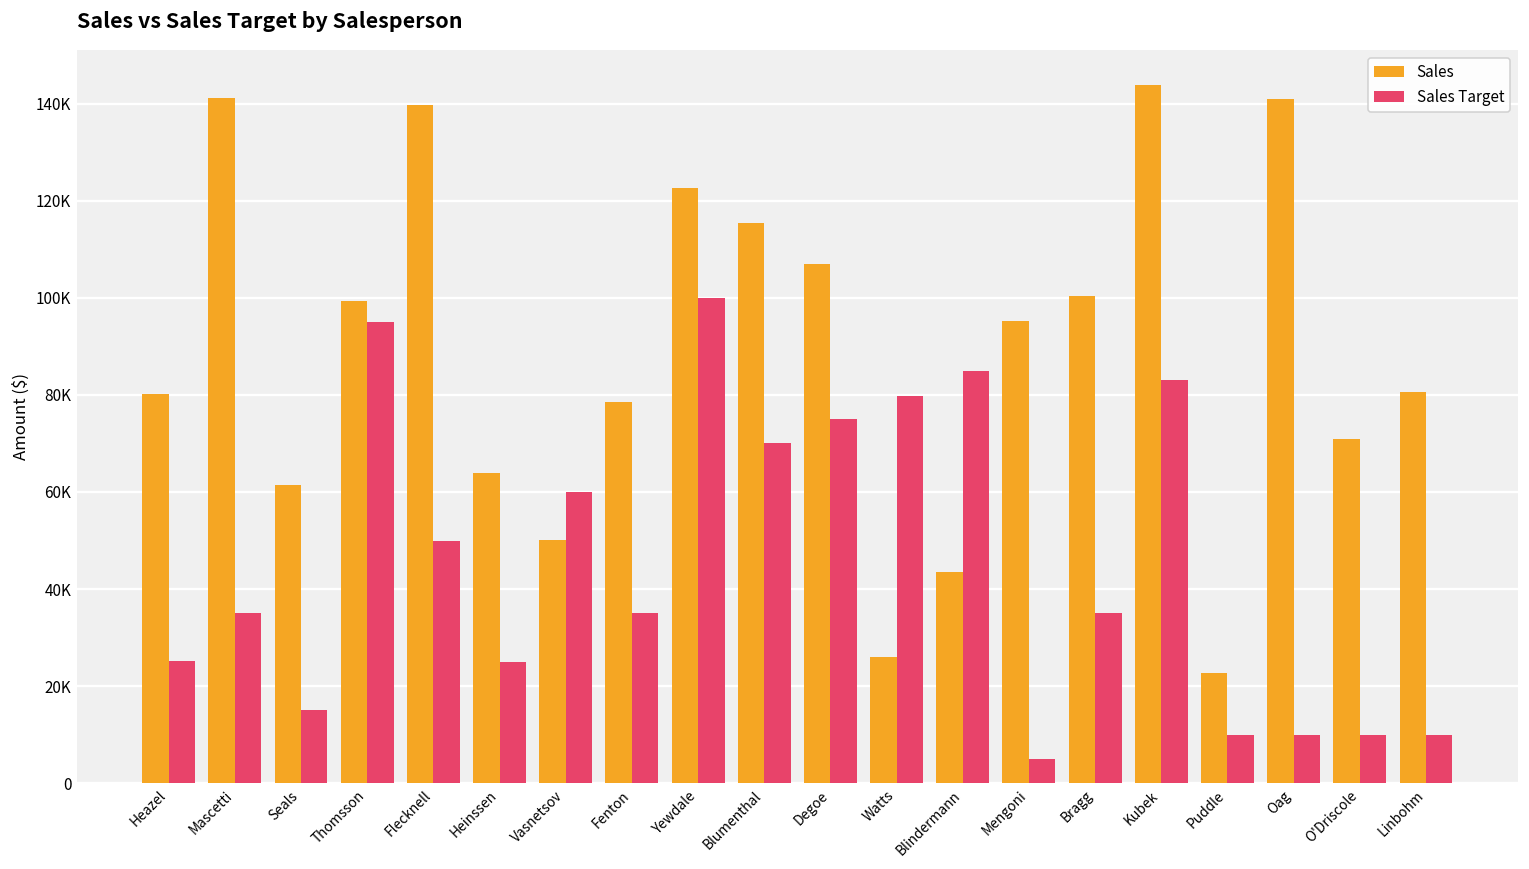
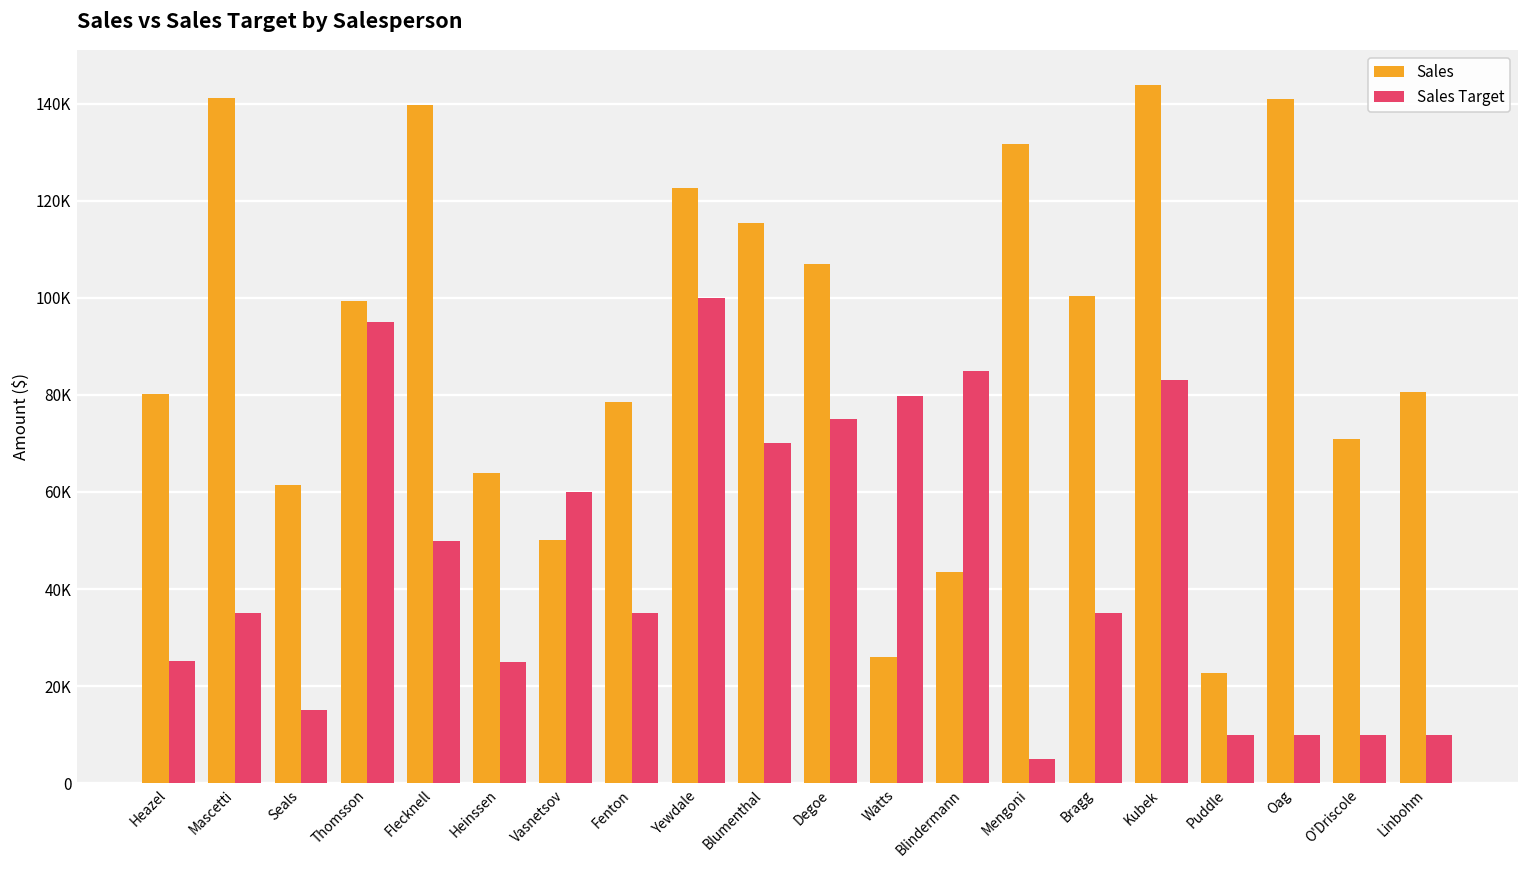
Sales, Mengoni: 95000 -> 132000
